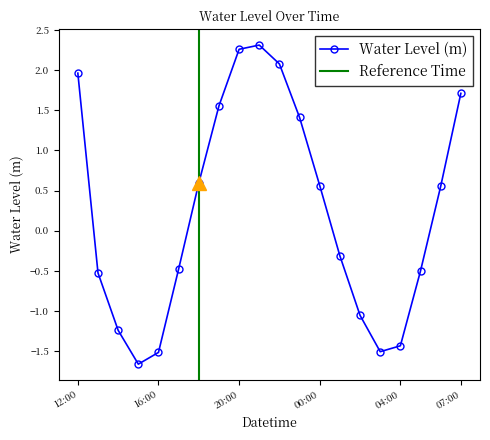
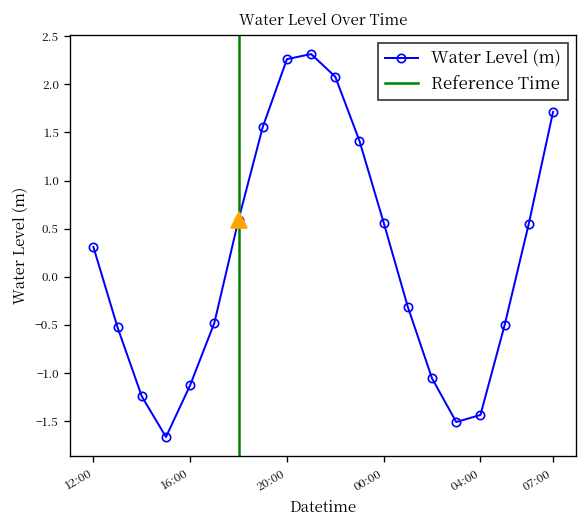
Water Level (m), 12:00: 2.0 -> 0.3
Water Level (m), 16:00: -1.5 -> -1.1
